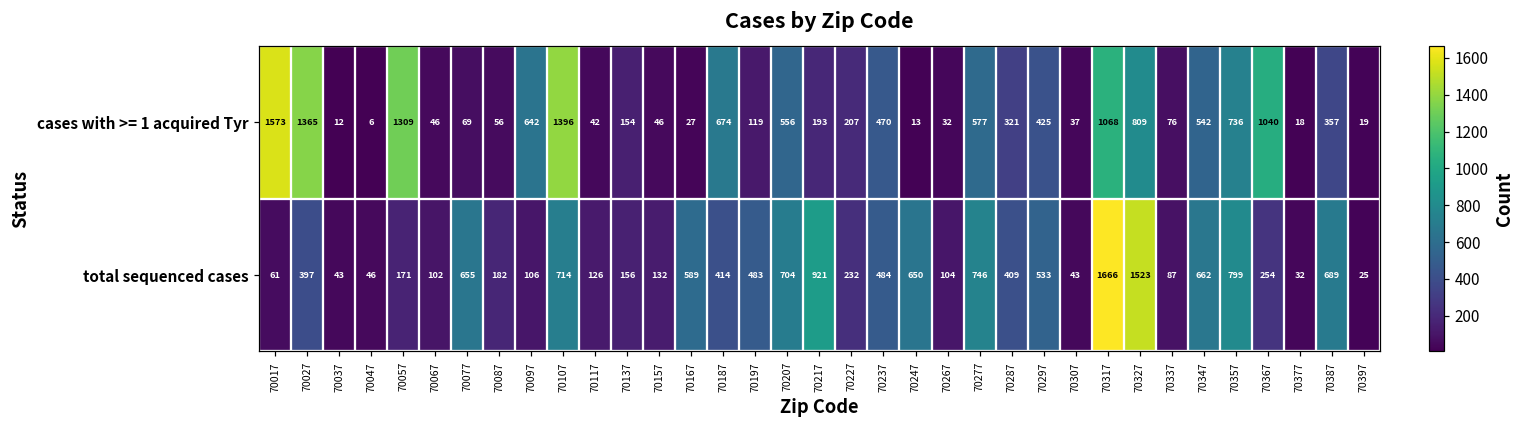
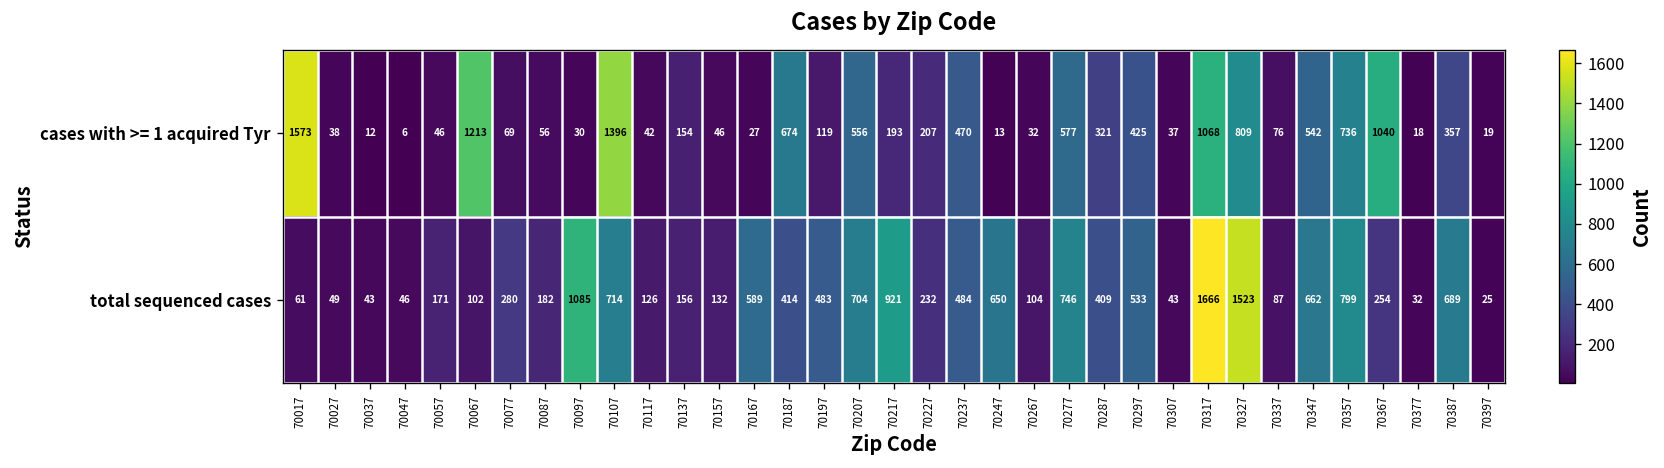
cases with >= 1 acquired Tyr, 70027: 1365 -> 38
cases with >= 1 acquired Tyr, 70057: 1309 -> 46
cases with >= 1 acquired Tyr, 70067: 46 -> 1213
cases with >= 1 acquired Tyr, 70097: 642 -> 30
total sequenced cases, 70027: 397 -> 49
total sequenced cases, 70077: 655 -> 280
total sequenced cases, 70097: 106 -> 1085
